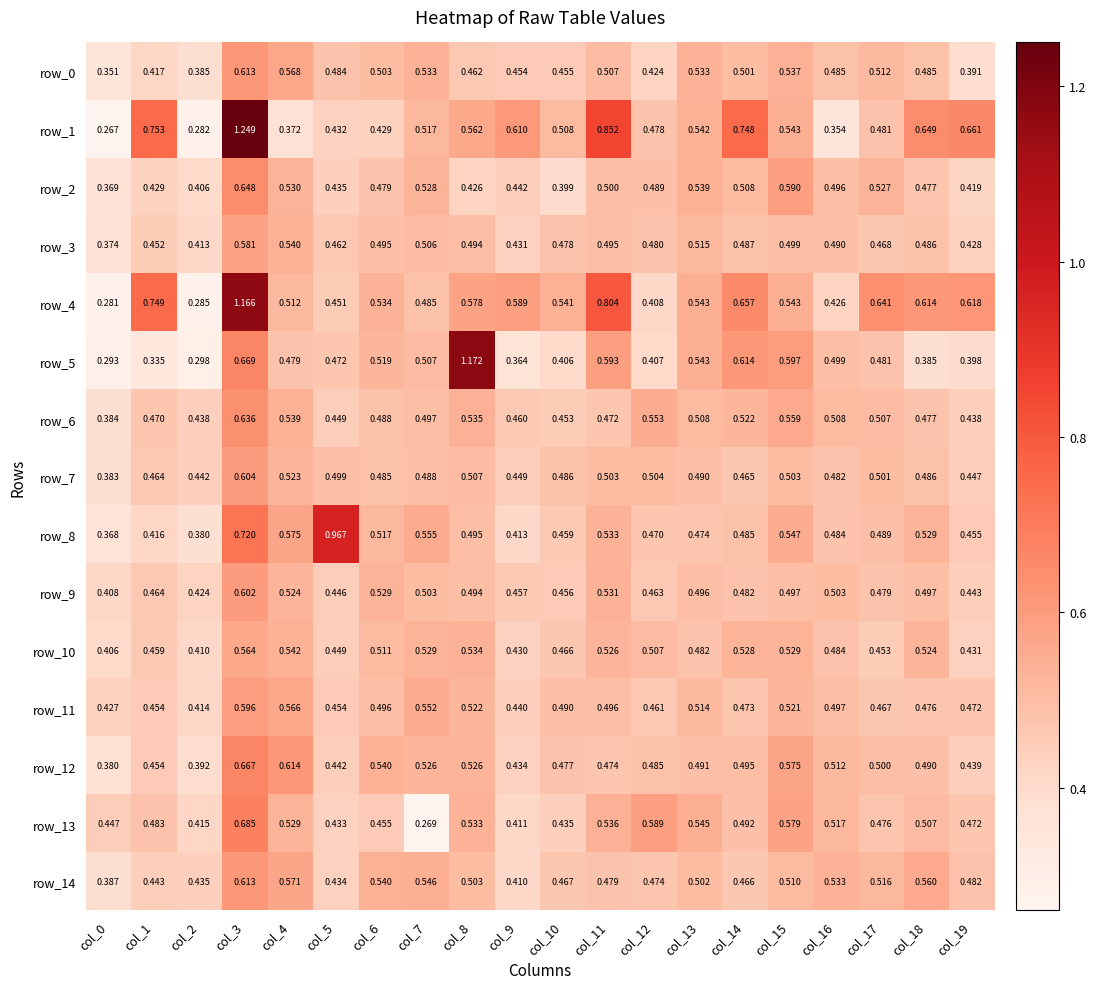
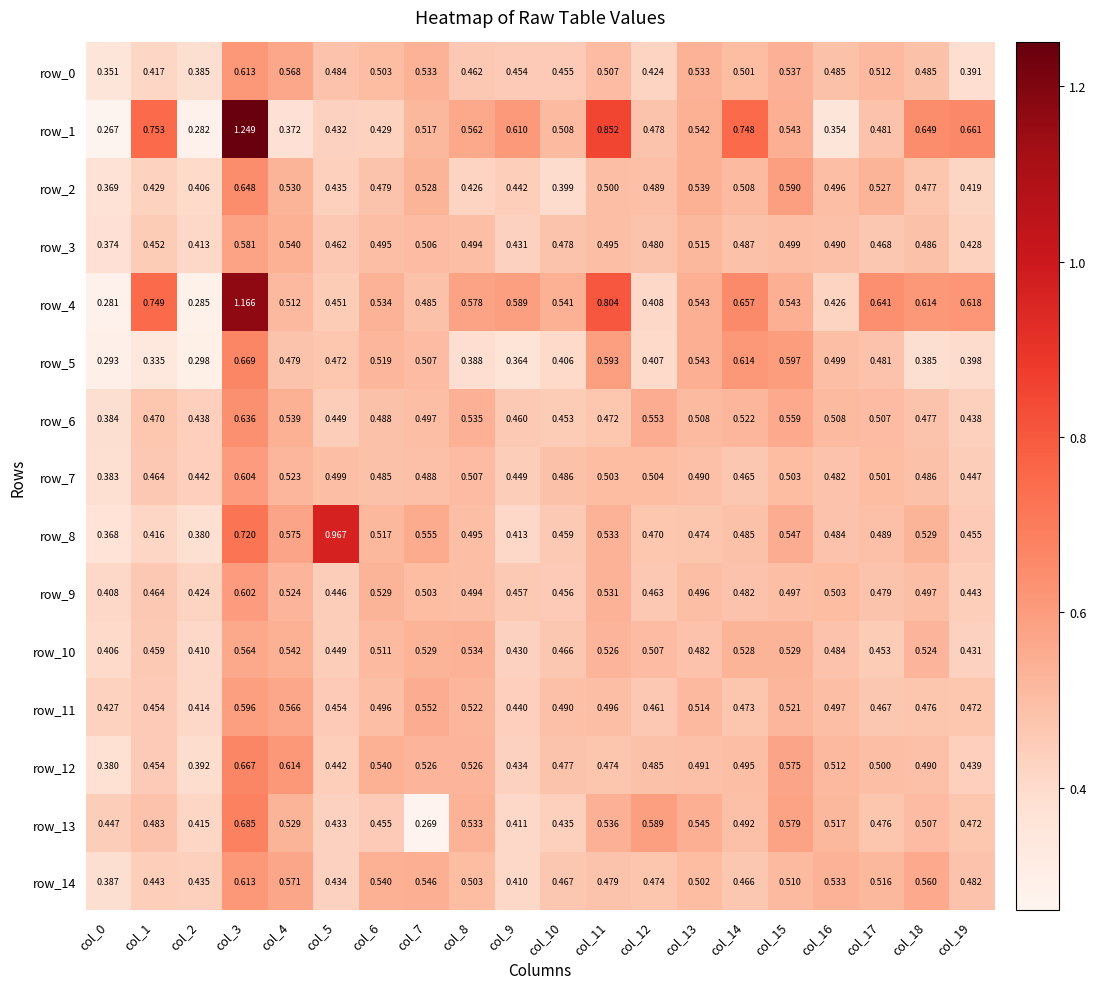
row_5, col_8: 1.172 -> 0.388
